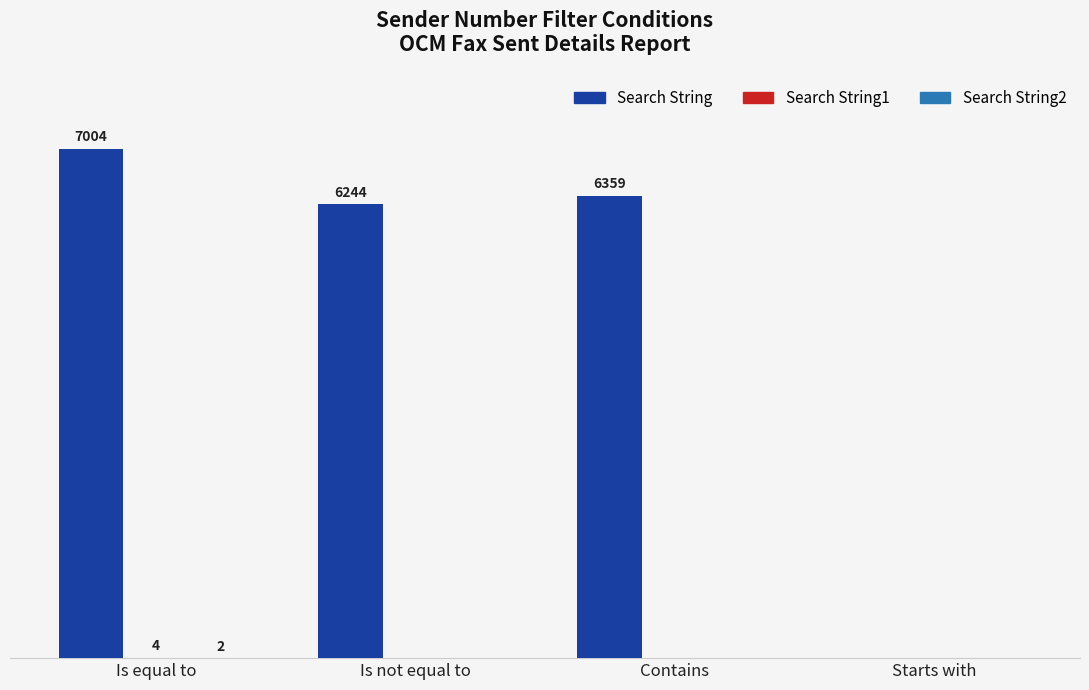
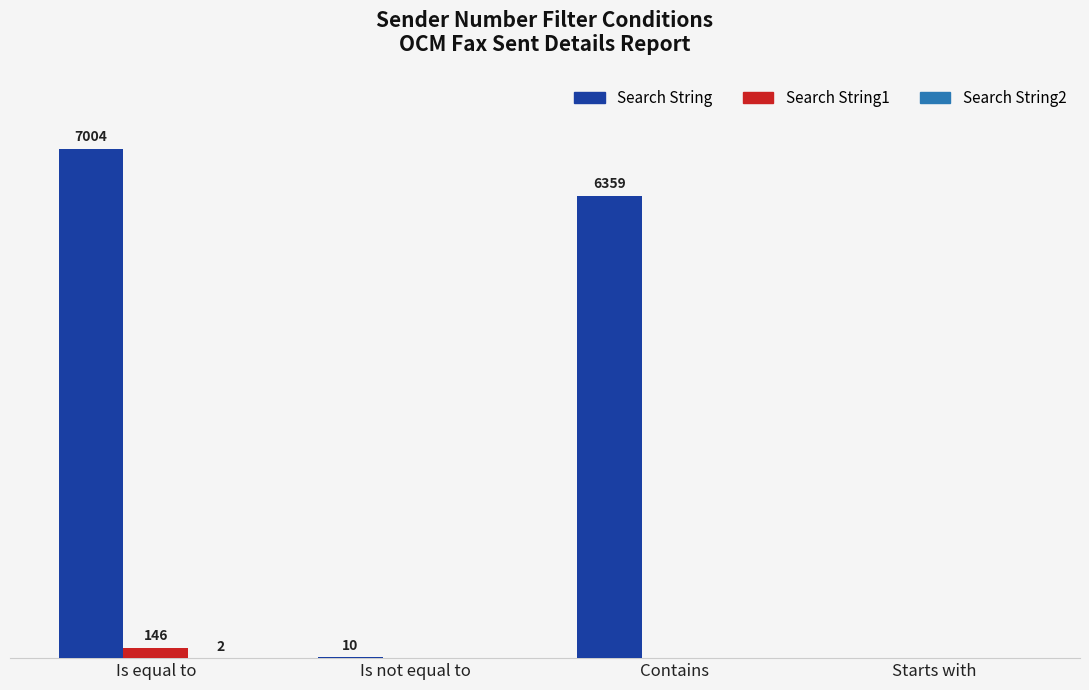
Search String1, Is equal to: 4 -> 146
Search String, Is not equal to: 6244 -> 10
